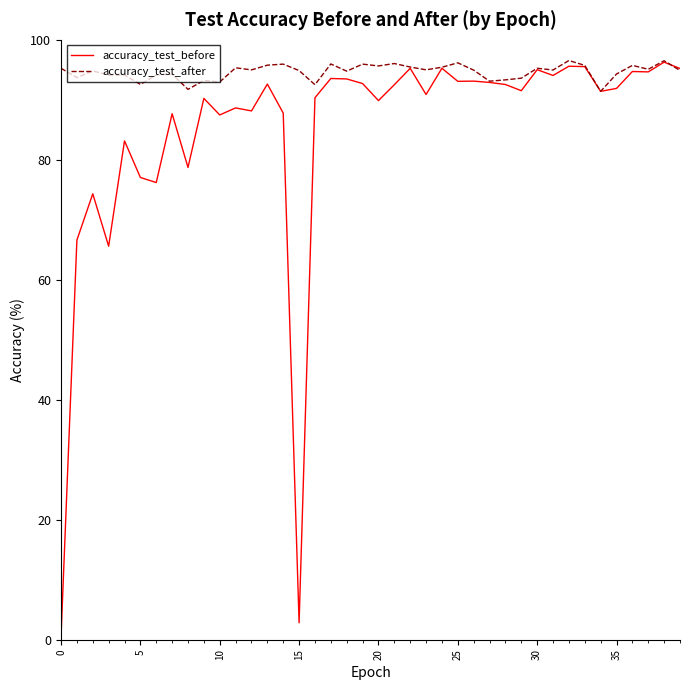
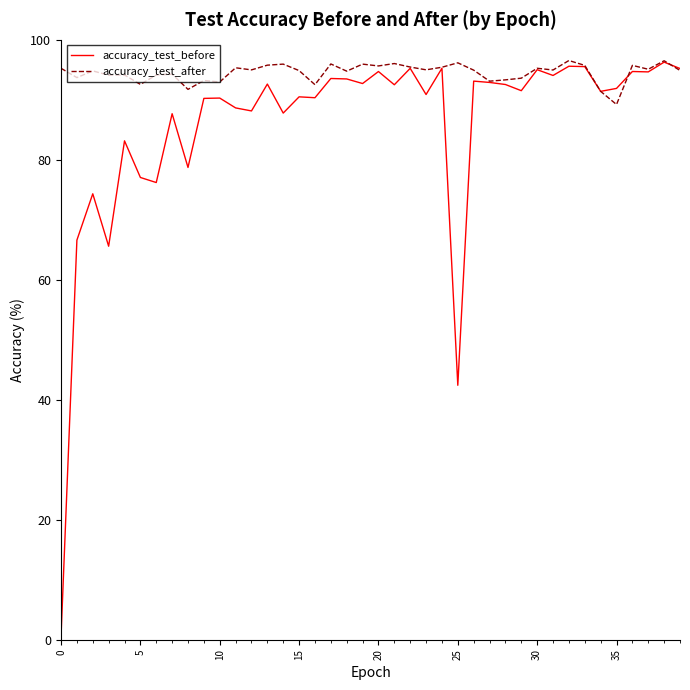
accuracy_test_before, 10: 87 -> 90
accuracy_test_before, 15: 3 -> 90
accuracy_test_before, 20: 90 -> 95
accuracy_test_before, 25: 93 -> 42
accuracy_test_after, 35: 94 -> 89
